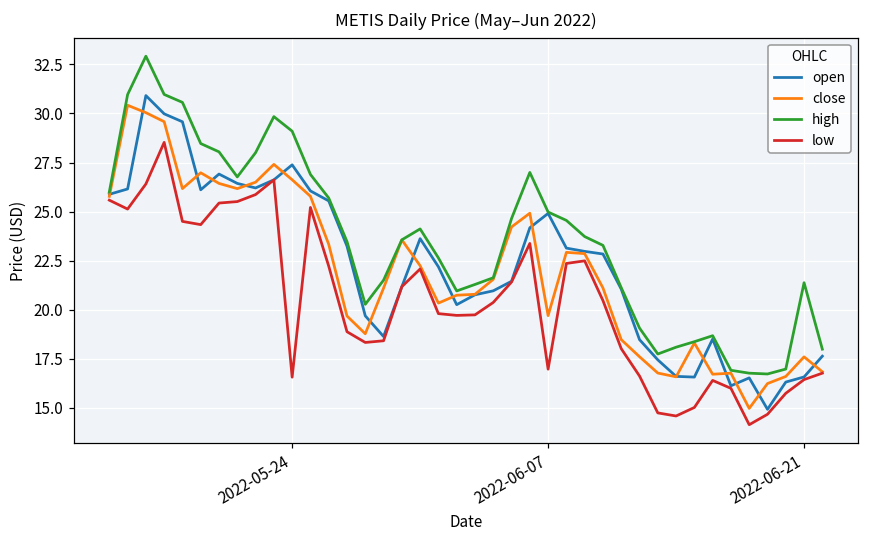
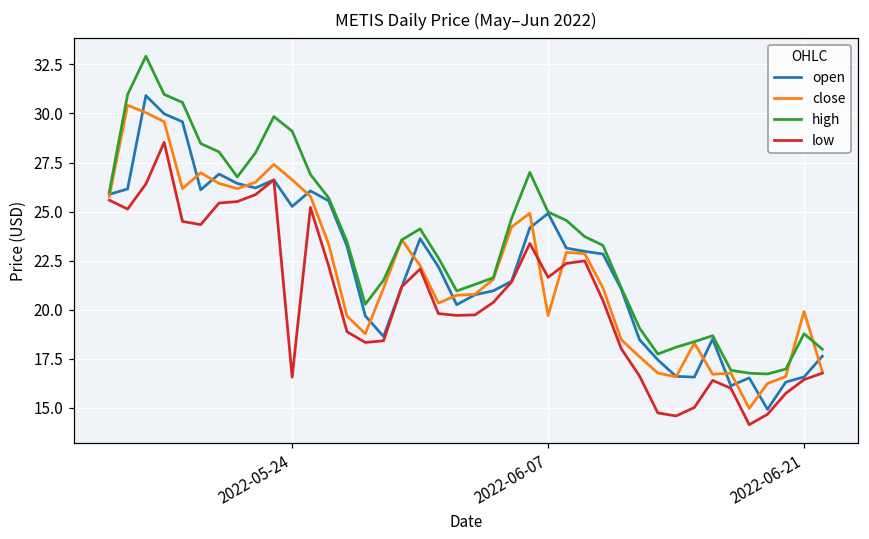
open, 2022-05-24: 27.4 -> 25.3
low, 2022-06-07: 17.0 -> 21.7
close, 2022-06-21: 17.6 -> 19.9
high, 2022-06-21: 21.4 -> 18.8
